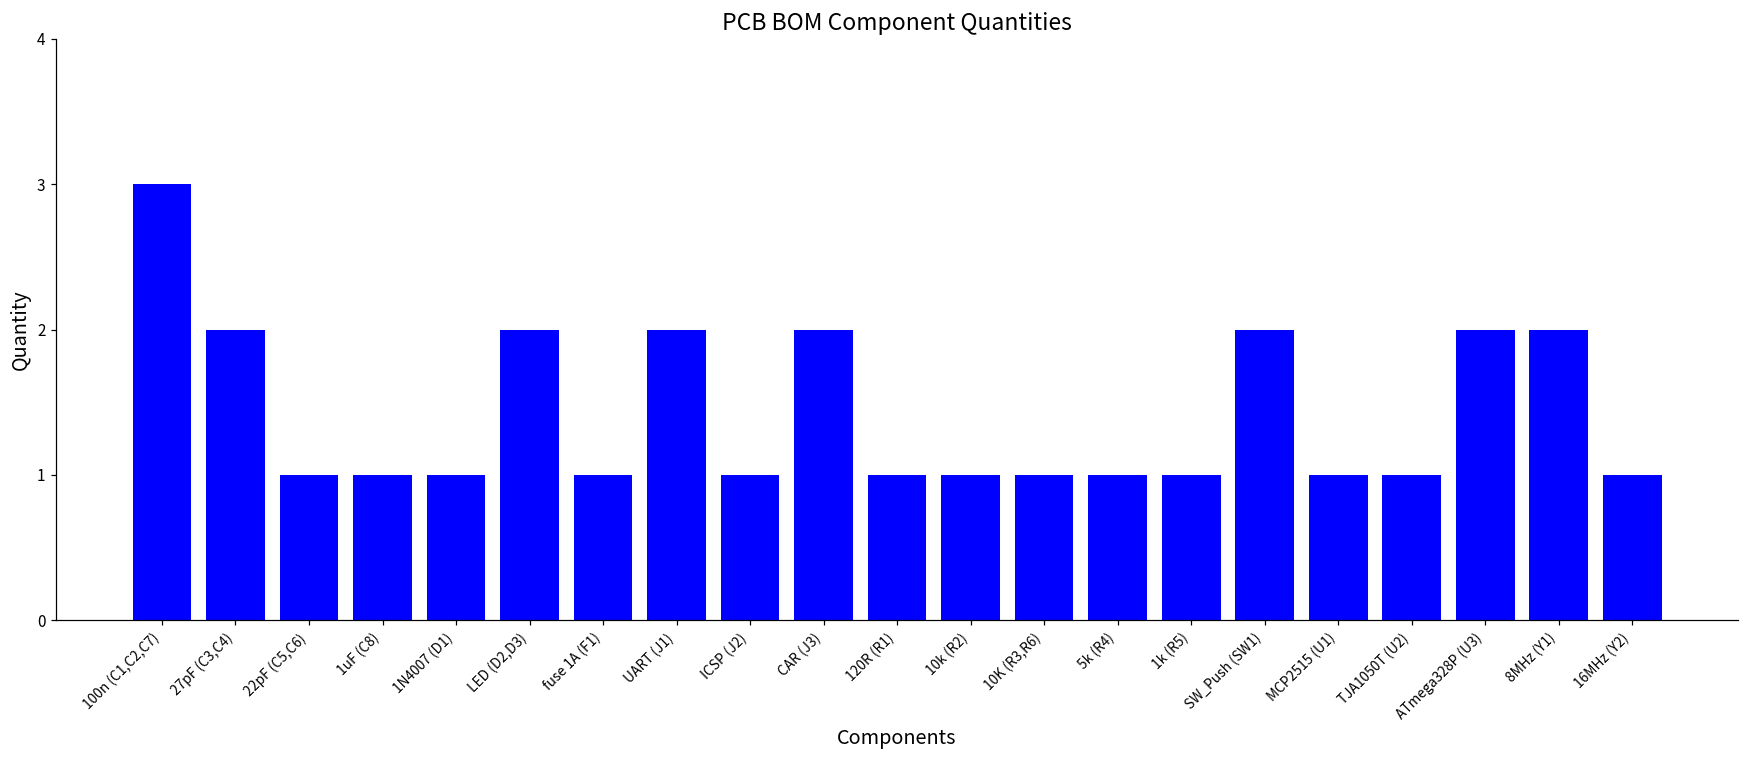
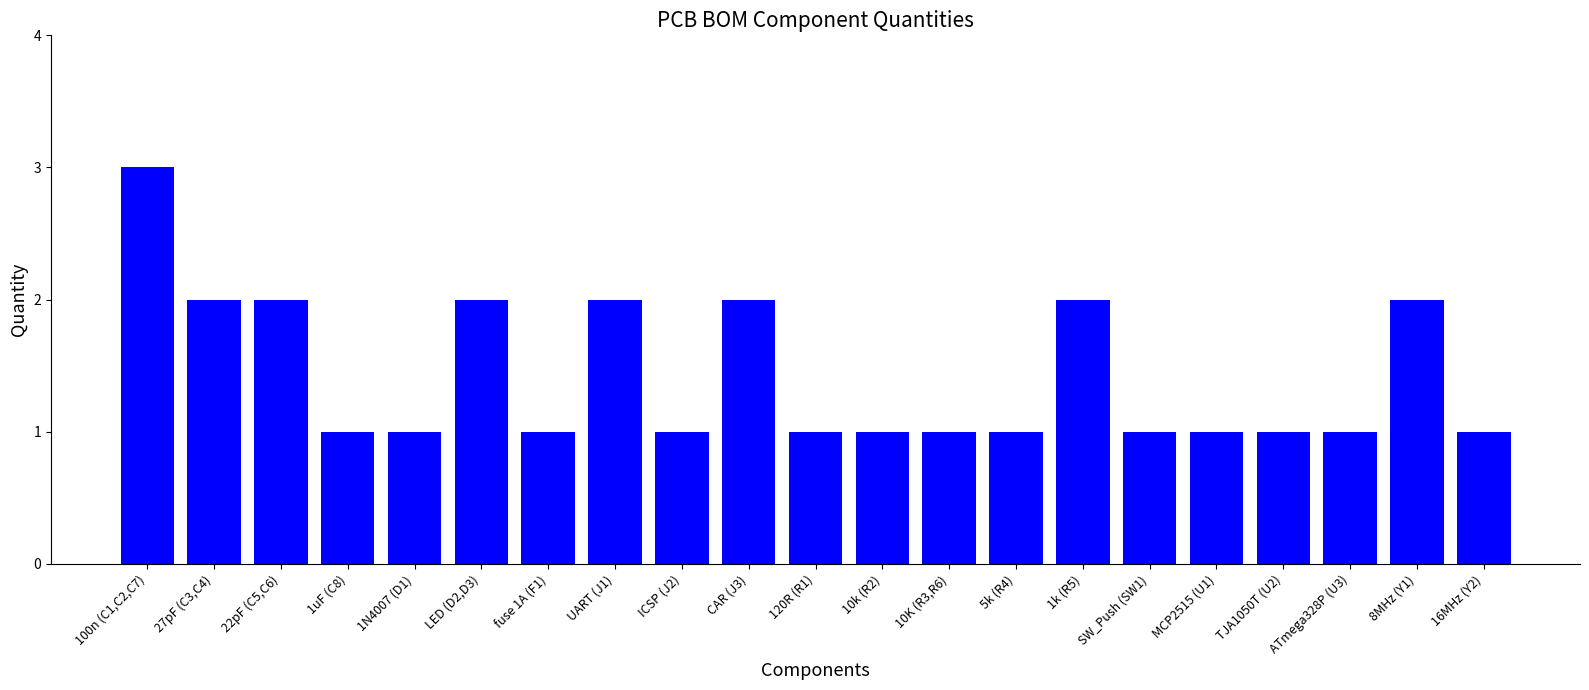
22pF (C5,C6): 1 -> 2
1k (R5): 1 -> 2
SW_Push (SW1): 2 -> 1
ATmega328P (U3): 2 -> 1
